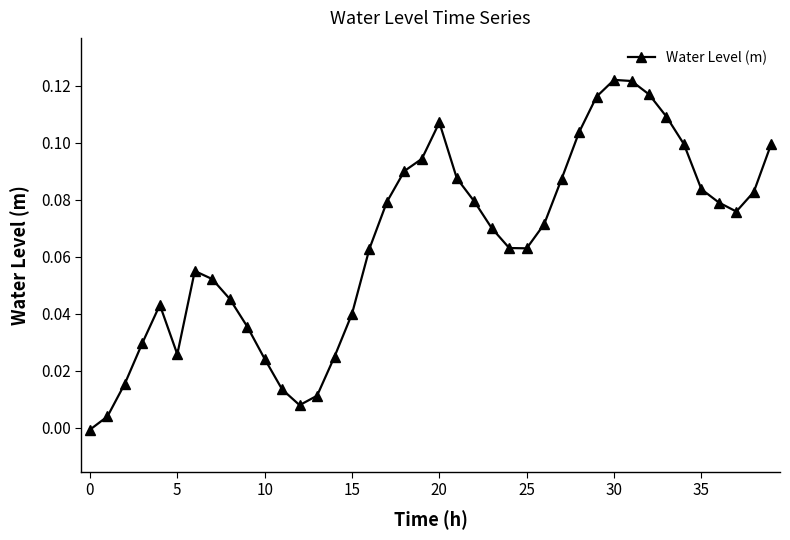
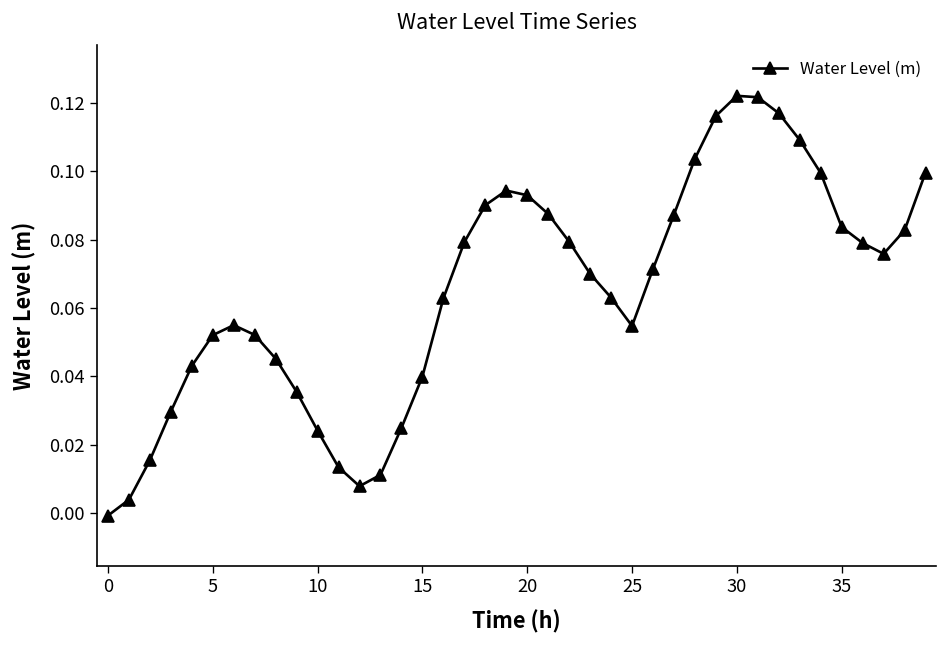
5: 0.026 -> 0.052
20: 0.107 -> 0.093
25: 0.063 -> 0.055
